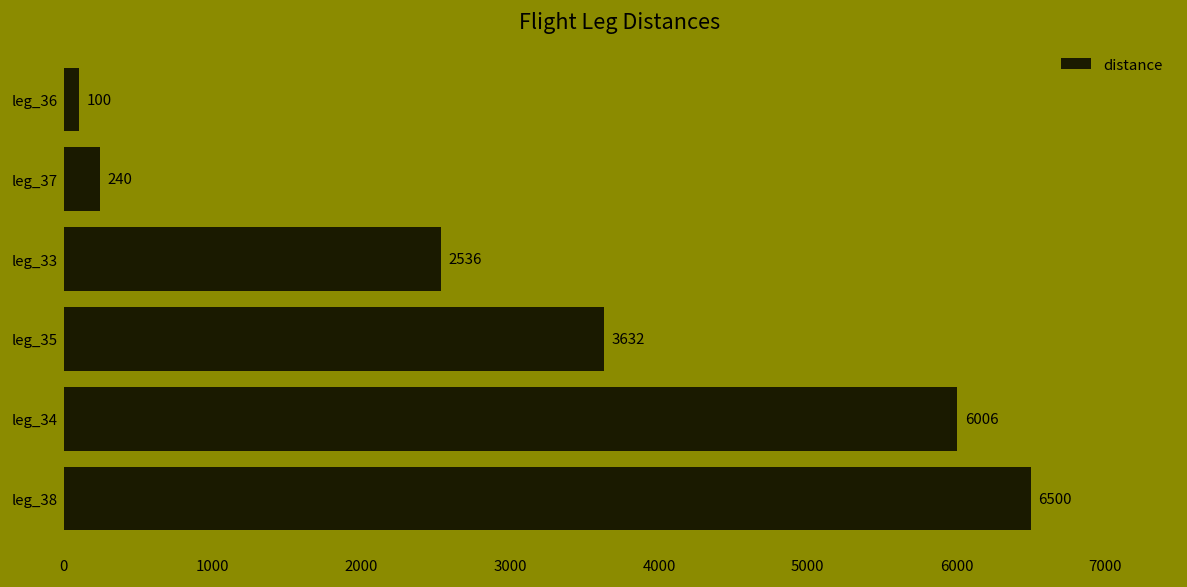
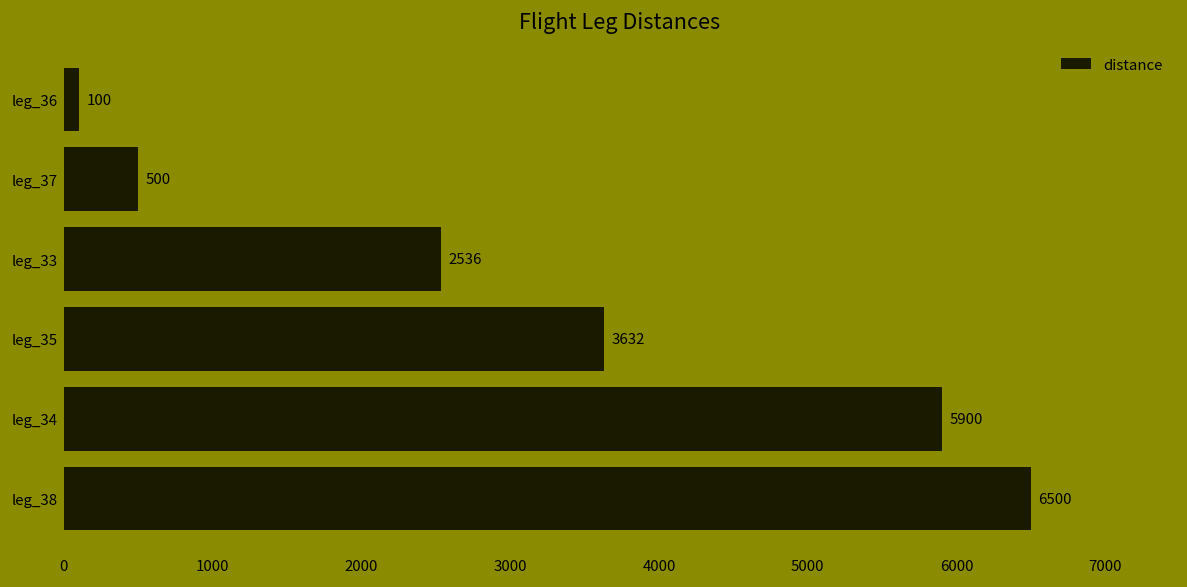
leg_37: 240 -> 500
leg_34: 6006 -> 5900
